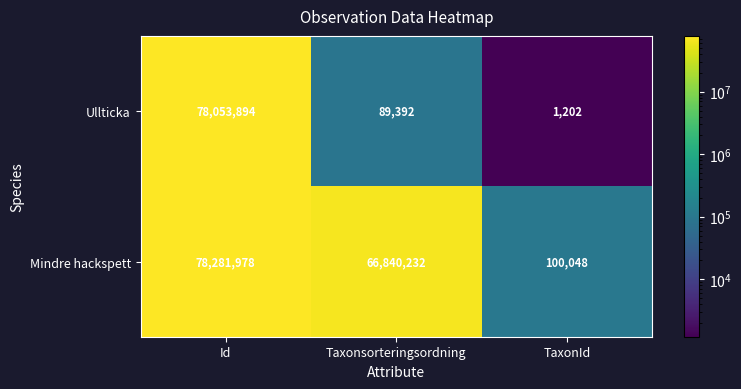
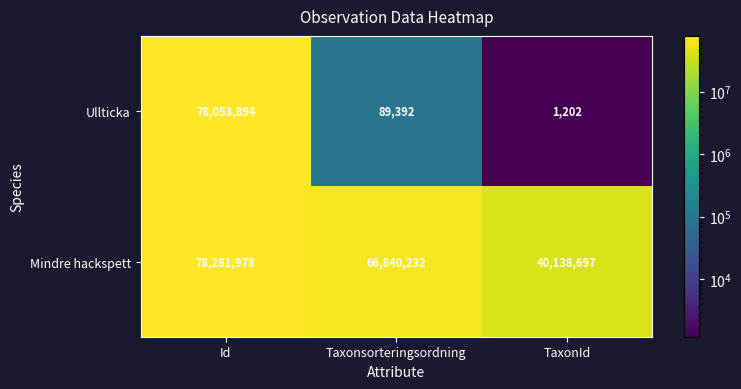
Mindre hackspett, TaxonId: 100,048 -> 40,138,697
